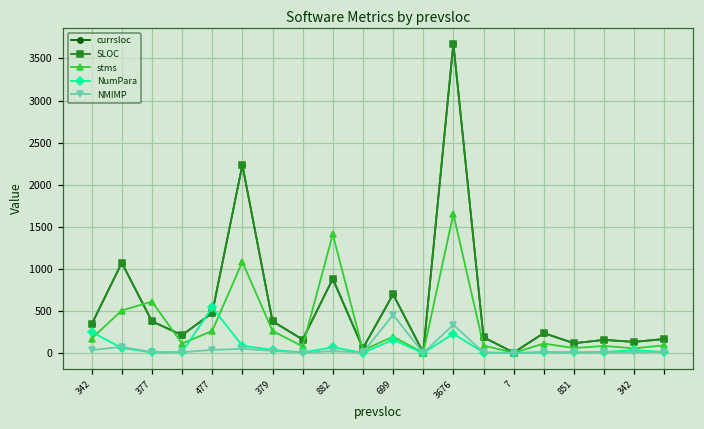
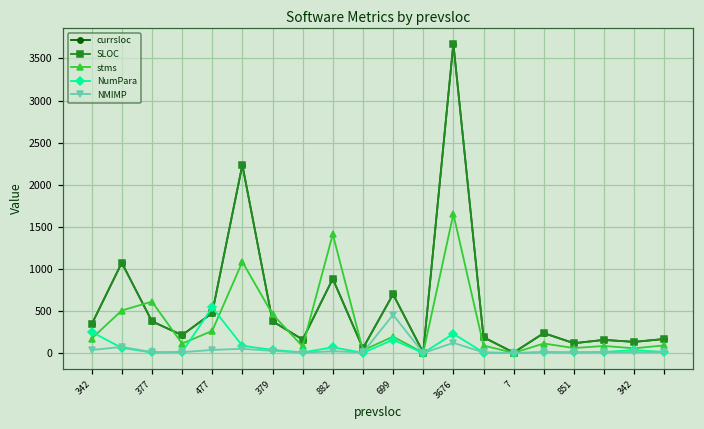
stms, 379: 300 -> 500
NMIMP, 3676: 300 -> 100
